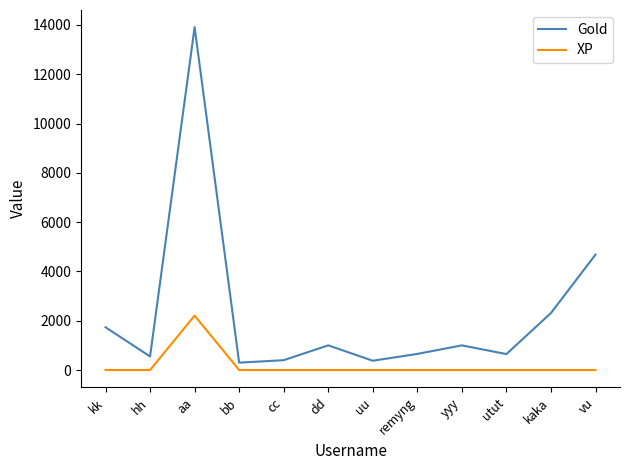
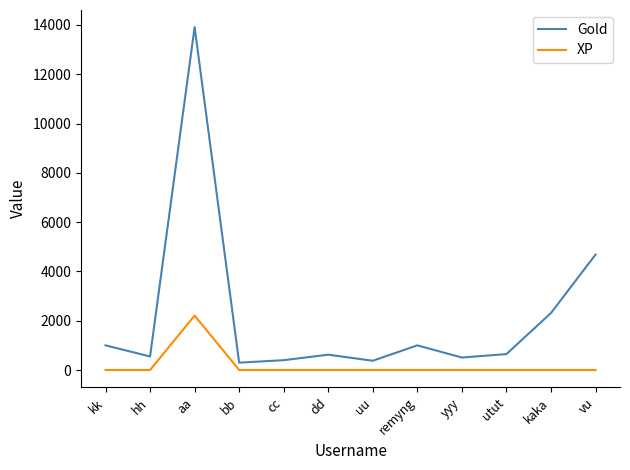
Gold, kk: 1700 -> 1000
Gold, dd: 1000 -> 600
Gold, remyng: 700 -> 1000
Gold, yyy: 1000 -> 500
